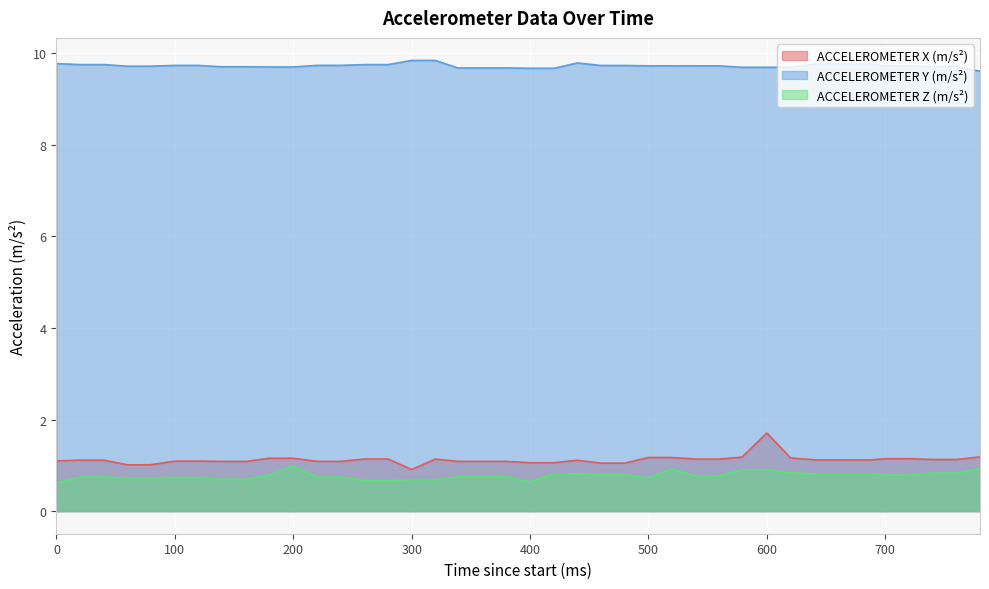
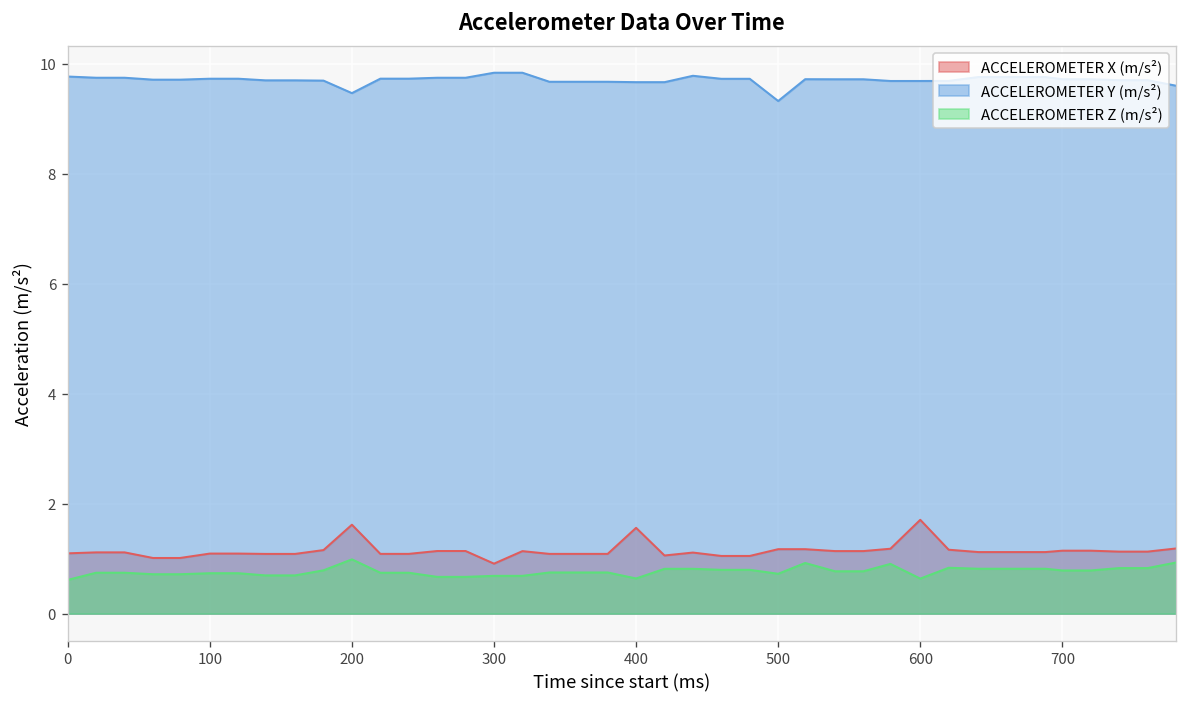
ACCELEROMETER X (m/s²), 200: 1.2 -> 1.6
ACCELEROMETER Y (m/s²), 200: 9.7 -> 9.5
ACCELEROMETER X (m/s²), 400: 1.1 -> 1.6
ACCELEROMETER Y (m/s²), 500: 9.7 -> 9.3
ACCELEROMETER Z (m/s²), 600: 0.9 -> 0.6
